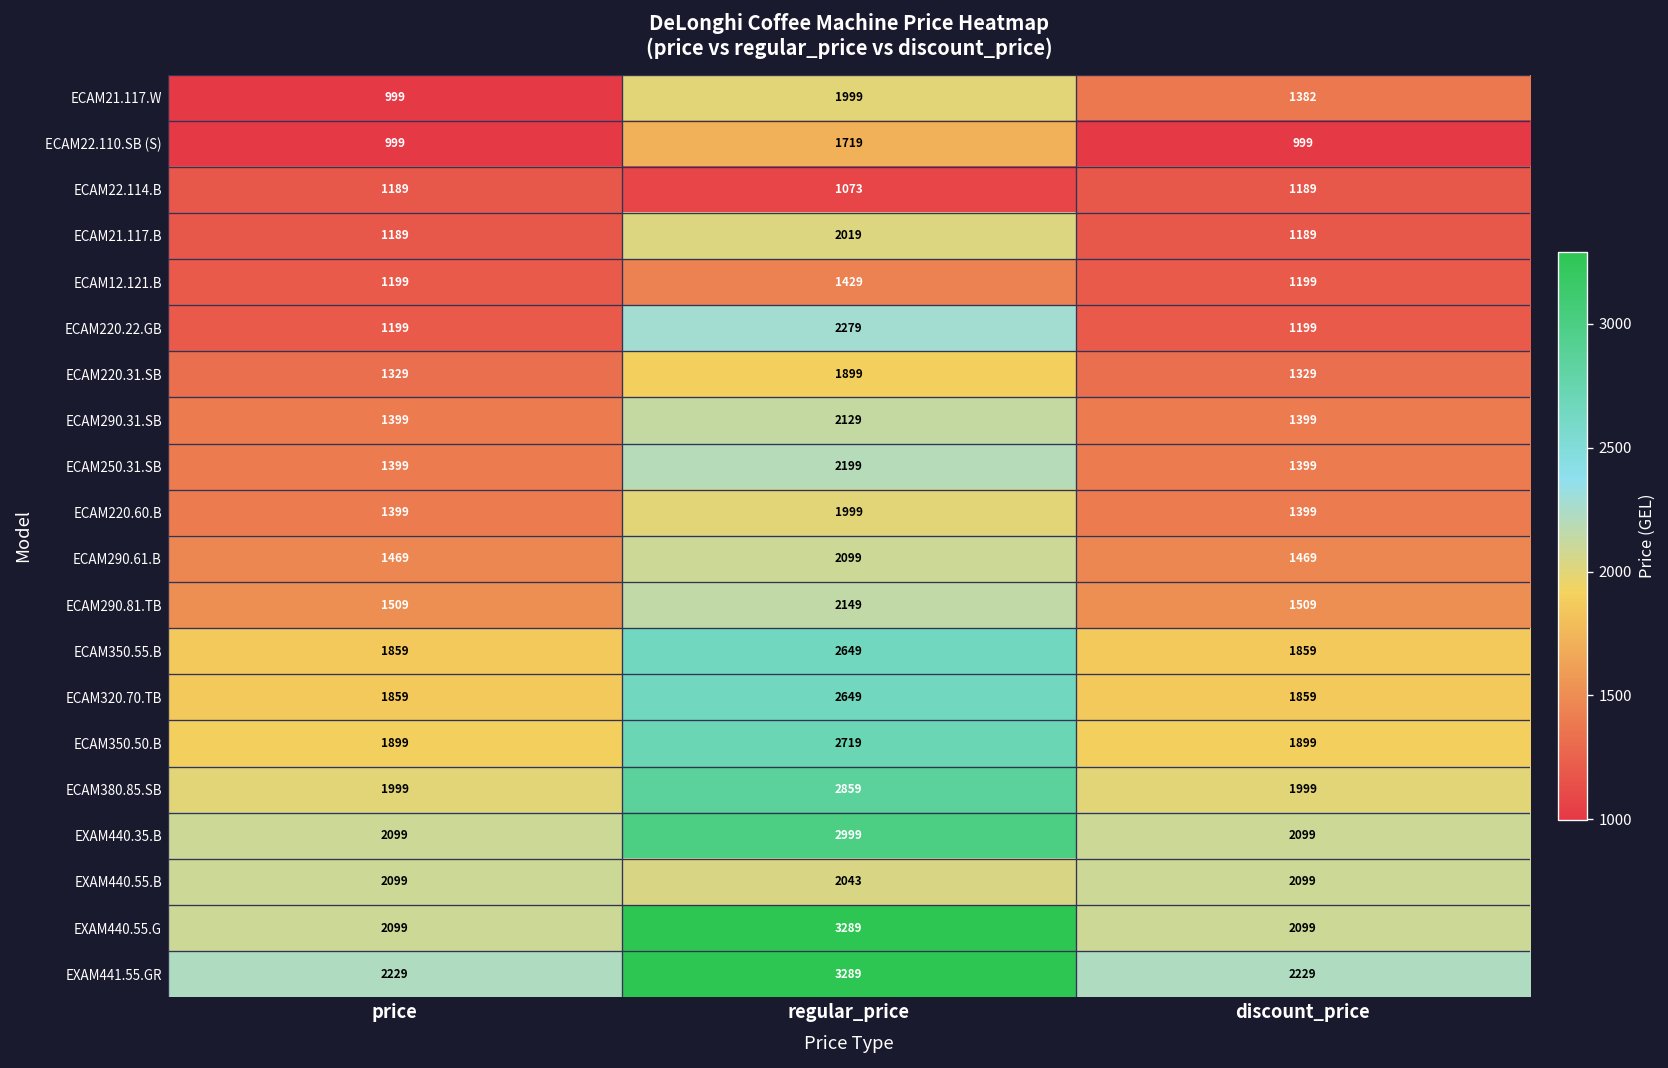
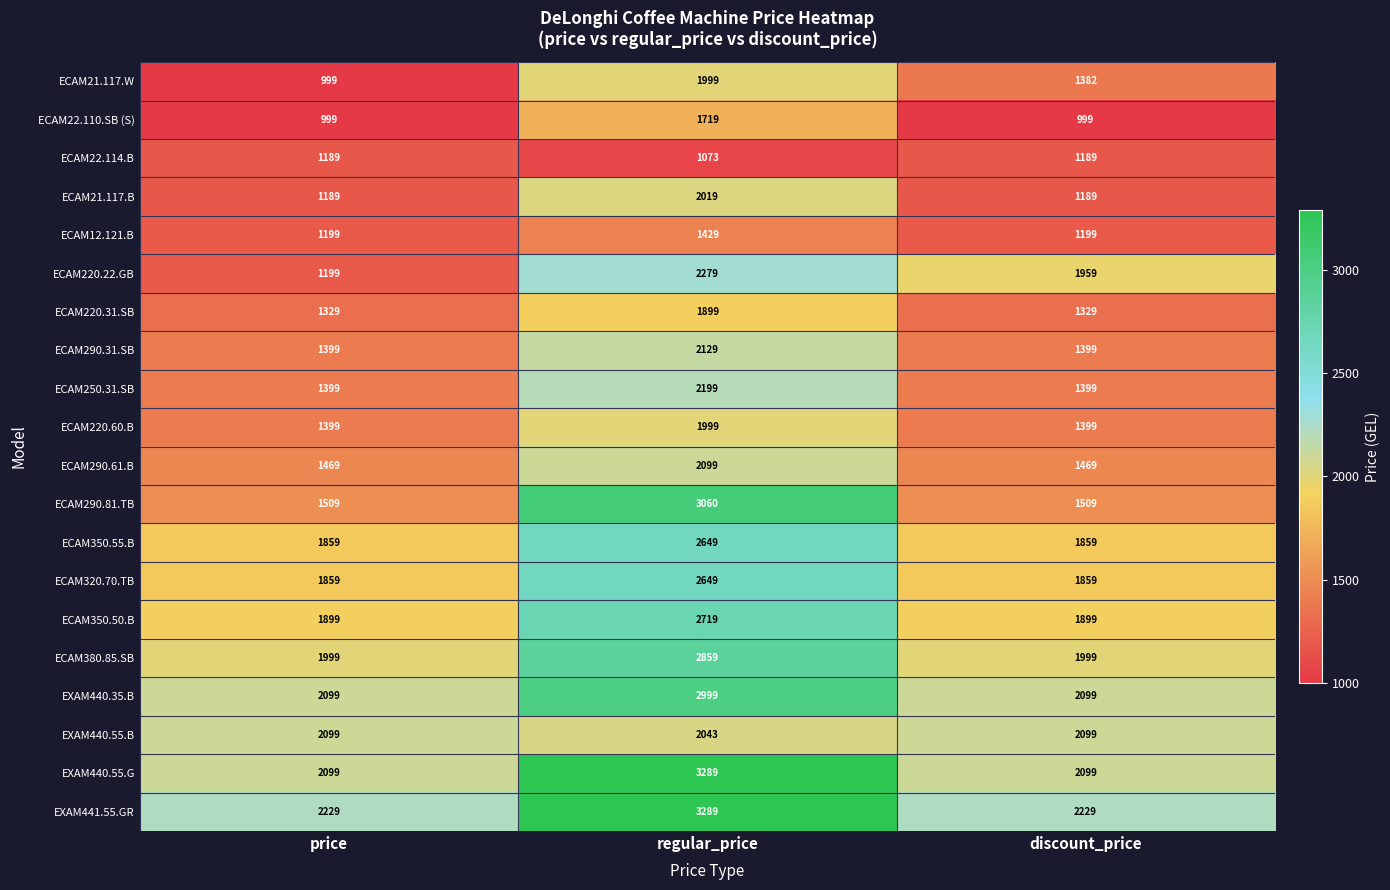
ECAM220.22.GB, discount_price: 1199 -> 1959
ECAM290.81.TB, regular_price: 2149 -> 3060
